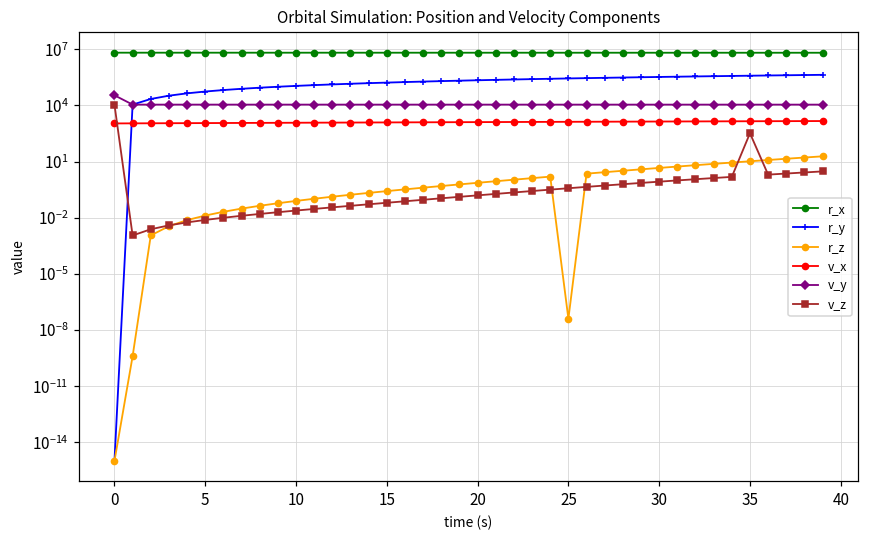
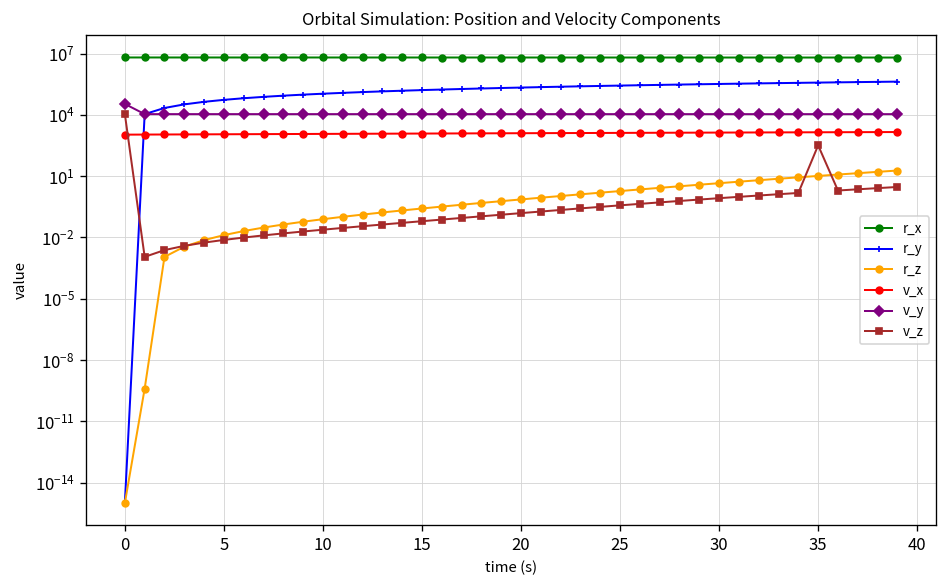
r_z, 25: 0.00000004 -> 2
